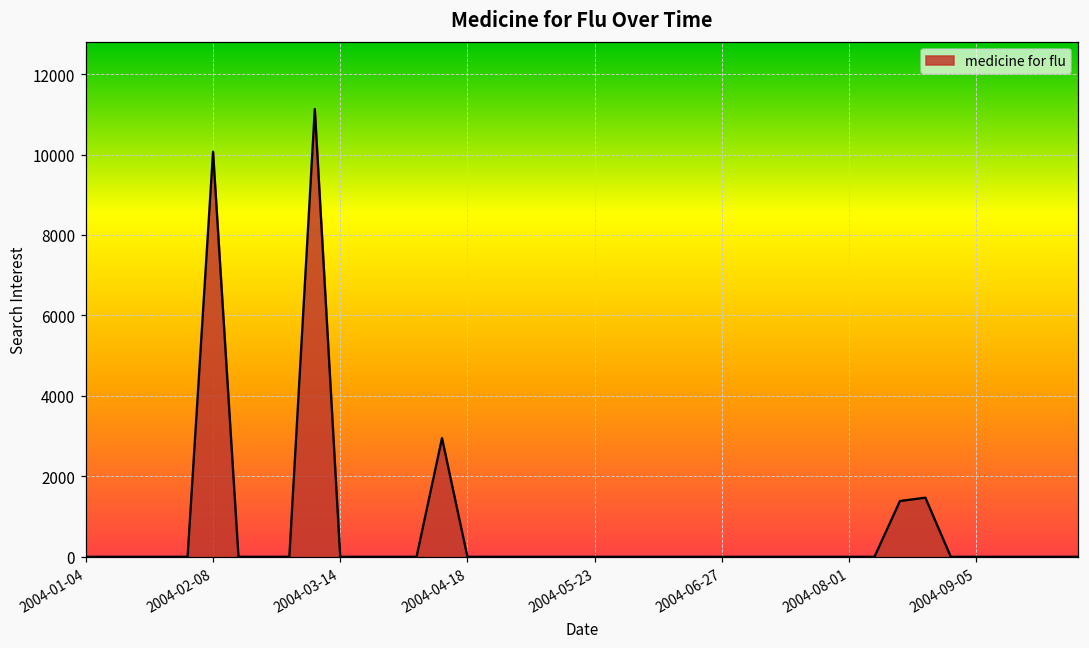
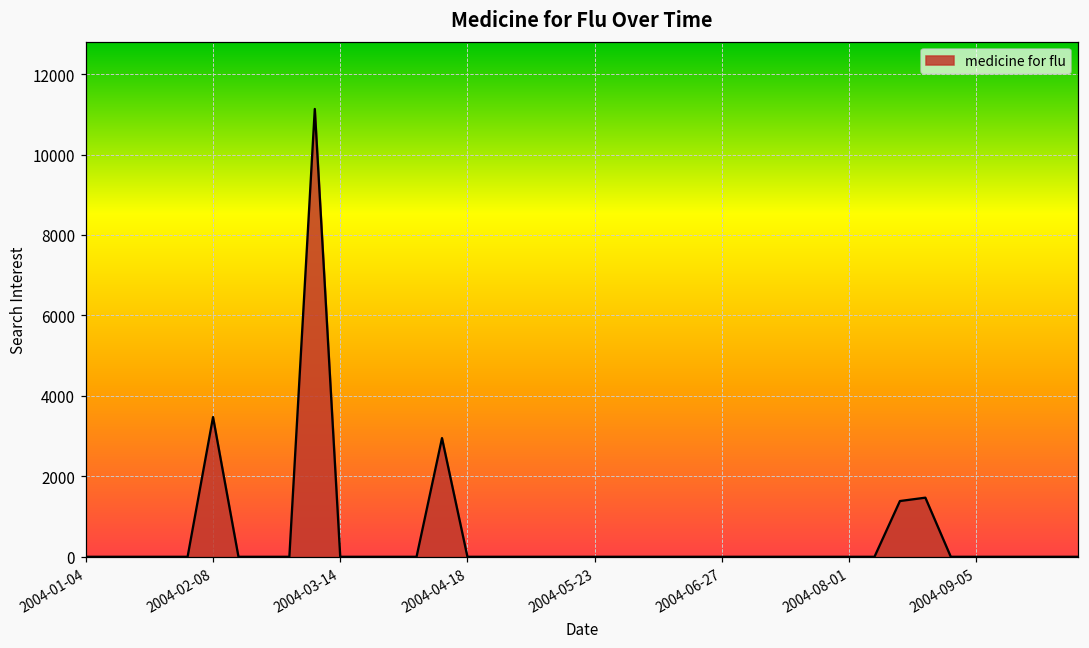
2004-02-08: 10100 -> 3500
